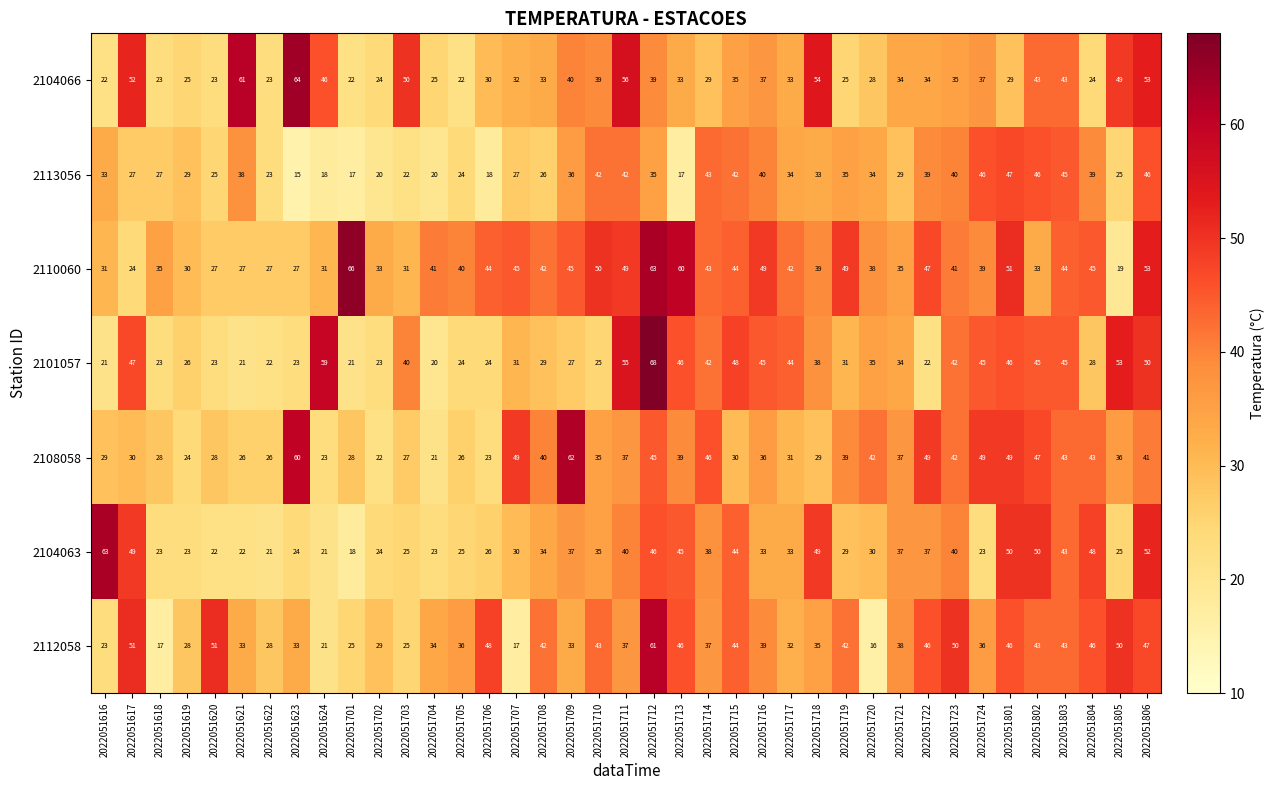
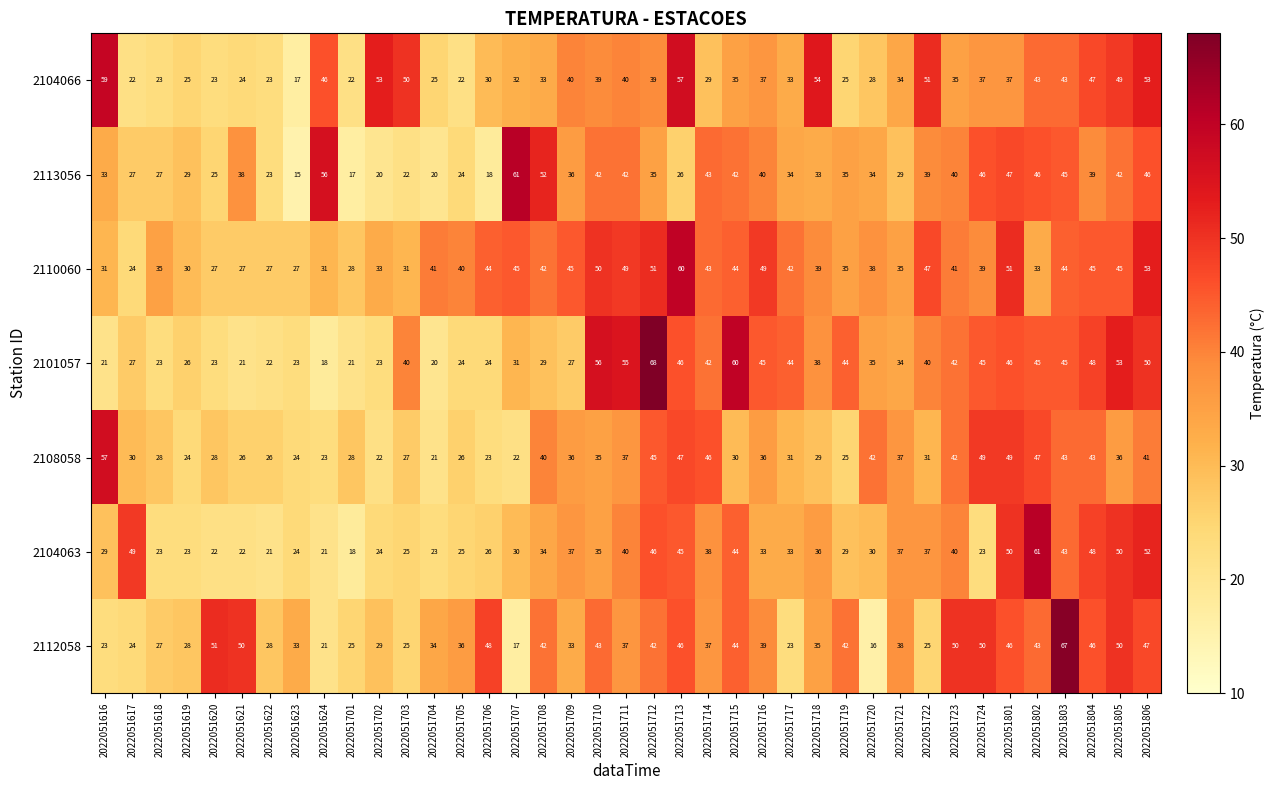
2104066, 2022051616: 22 -> 59
2104066, 2022051617: 52 -> 22
2104066, 2022051621: 61 -> 24
2104066, 2022051623: 64 -> 17
2104066, 2022051702: 24 -> 53
2104066, 2022051711: 56 -> 40
2104066, 2022051713: 33 -> 57
2104066, 2022051722: 34 -> 51
2104066, 2022051801: 29 -> 37
2104066, 2022051804: 24 -> 47
2113056, 2022051624: 18 -> 56
2113056, 2022051707: 27 -> 61
2113056, 2022051708: 26 -> 52
2113056, 2022051713: 17 -> 26
2113056, 2022051805: 25 -> 42
2110060, 2022051701: 66 -> 28
2110060, 2022051712: 63 -> 51
2110060, 2022051719: 49 -> 35
2110060, 2022051805: 19 -> 45
2101057, 2022051617: 47 -> 27
2101057, 2022051624: 59 -> 18
2101057, 2022051710: 25 -> 56
2101057, 2022051715: 48 -> 60
2101057, 2022051719: 31 -> 44
2101057, 2022051722: 22 -> 40
2101057, 2022051804: 28 -> 48
2108058, 2022051616: 29 -> 57
2108058, 2022051623: 60 -> 24
2108058, 2022051707: 49 -> 22
2108058, 2022051709: 62 -> 36
2108058, 2022051713: 39 -> 47
2108058, 2022051719: 39 -> 25
2108058, 2022051722: 49 -> 31
2104063, 2022051616: 63 -> 29
2104063, 2022051718: 49 -> 36
2104063, 2022051802: 50 -> 61
2104063, 2022051805: 25 -> 50
2112058, 2022051617: 51 -> 24
2112058, 2022051618: 17 -> 27
2112058, 2022051621: 33 -> 50
2112058, 2022051712: 61 -> 42
2112058, 2022051717: 32 -> 23
2112058, 2022051722: 46 -> 25
2112058, 2022051724: 36 -> 50
2112058, 2022051803: 43 -> 67
